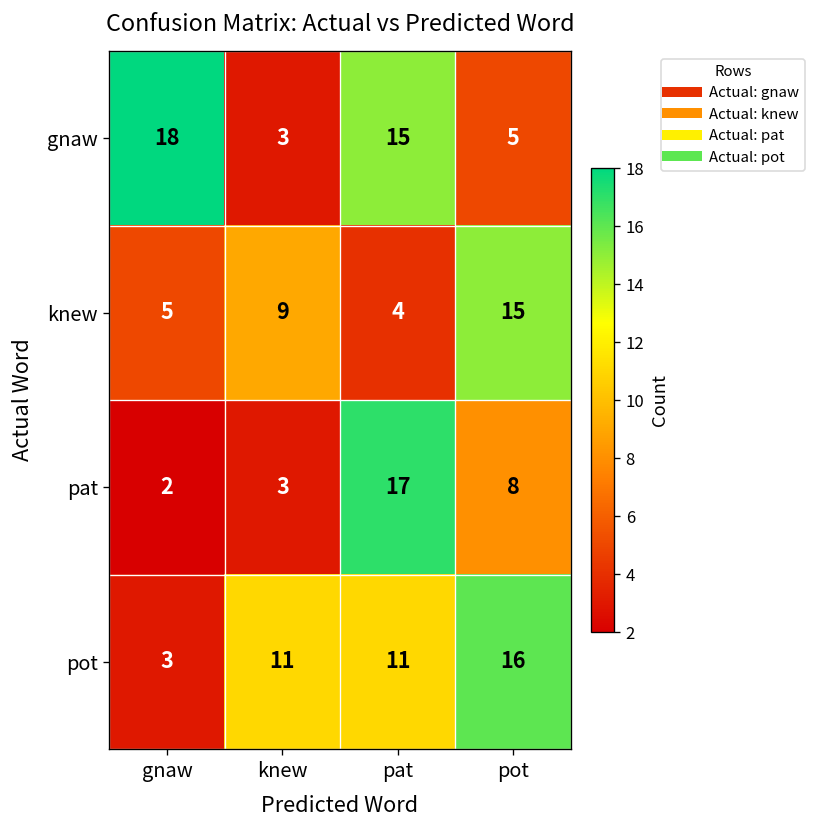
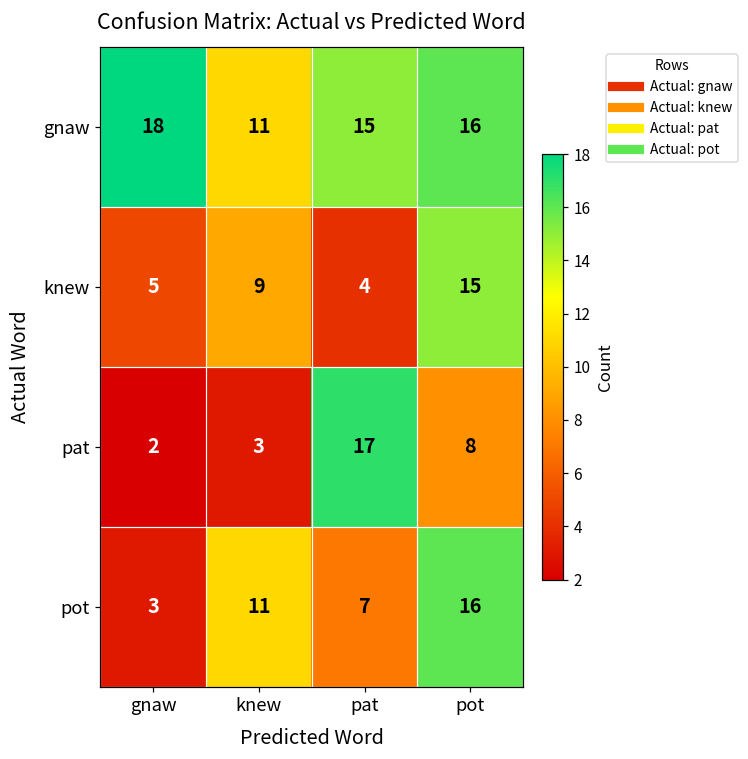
gnaw, knew: 3 -> 11
gnaw, pot: 5 -> 16
pot, pat: 11 -> 7
